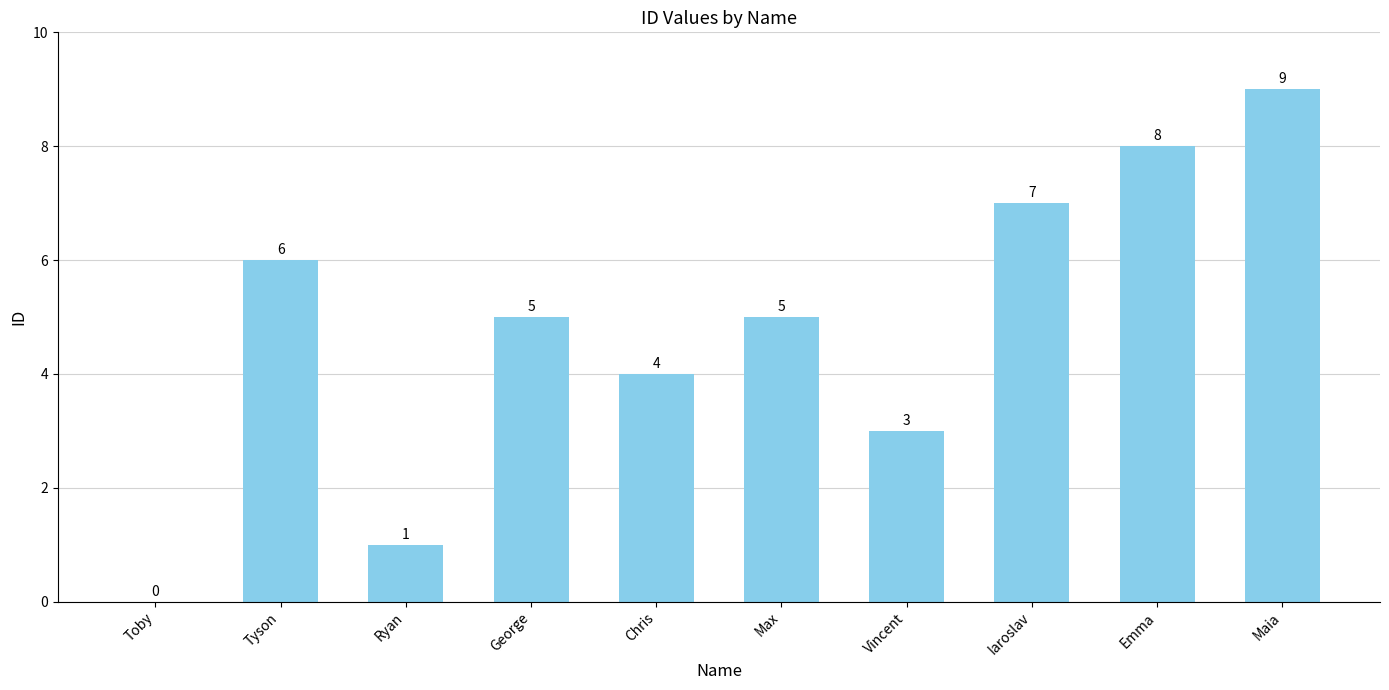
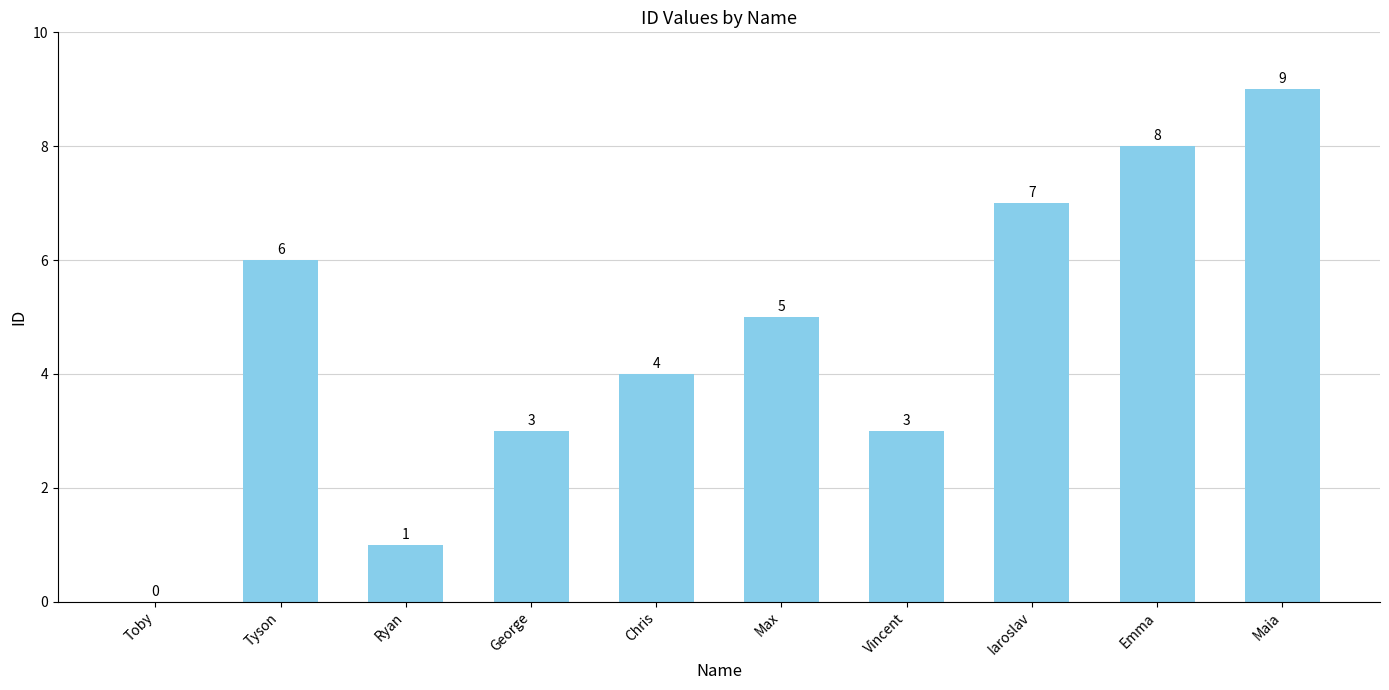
George: 5 -> 3
